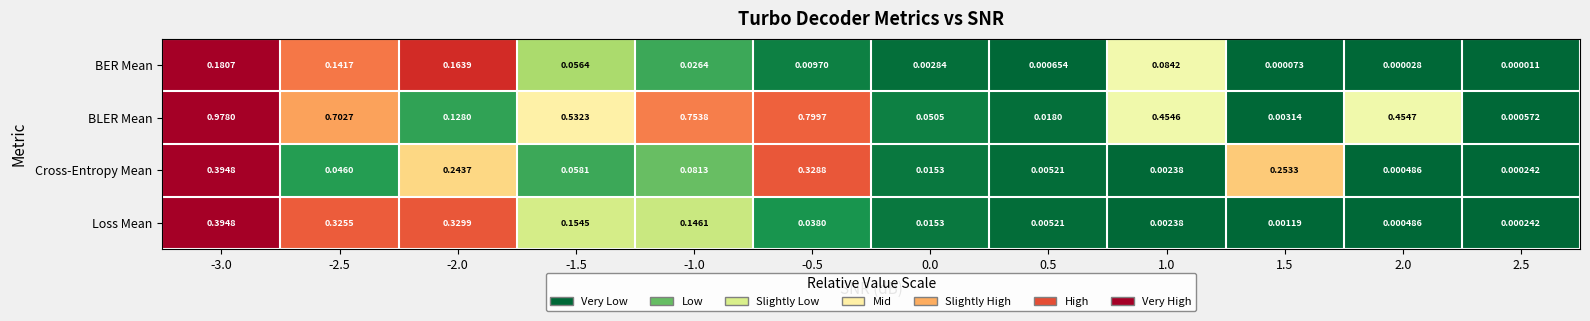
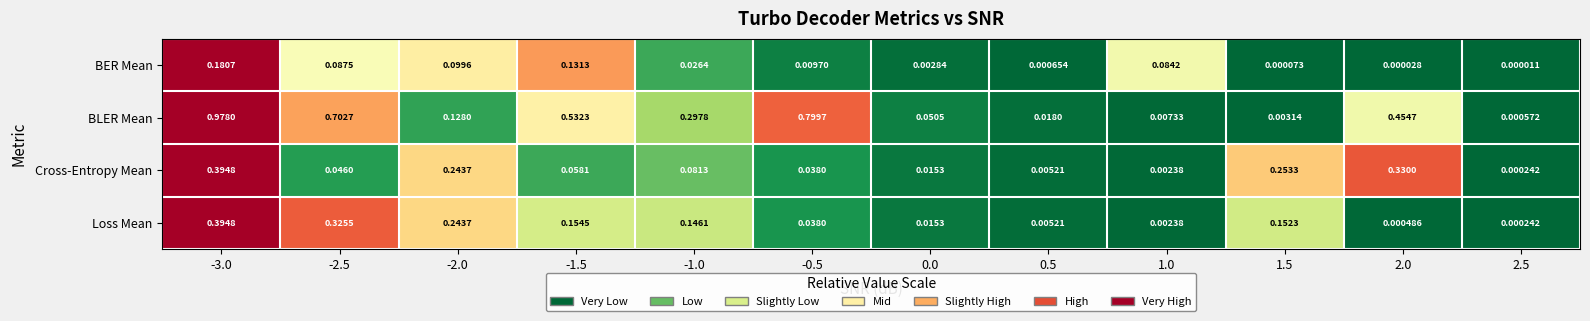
BER Mean, -2.5: 0.1417 -> 0.0875
BER Mean, -2.0: 0.1639 -> 0.0996
BER Mean, -1.5: 0.0564 -> 0.1313
BLER Mean, -1.0: 0.7538 -> 0.2978
BLER Mean, 1.0: 0.4546 -> 0.00733
Cross-Entropy Mean, -0.5: 0.3288 -> 0.0380
Cross-Entropy Mean, 2.0: 0.000486 -> 0.3300
Loss Mean, -2.0: 0.3299 -> 0.2437
Loss Mean, 1.5: 0.00119 -> 0.1523
